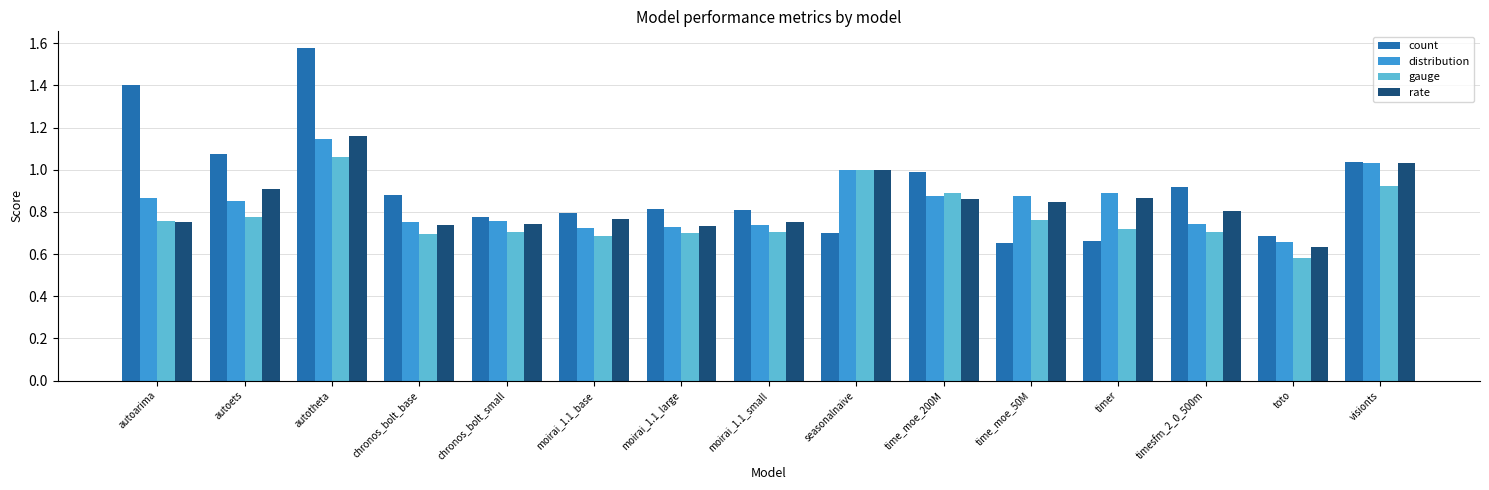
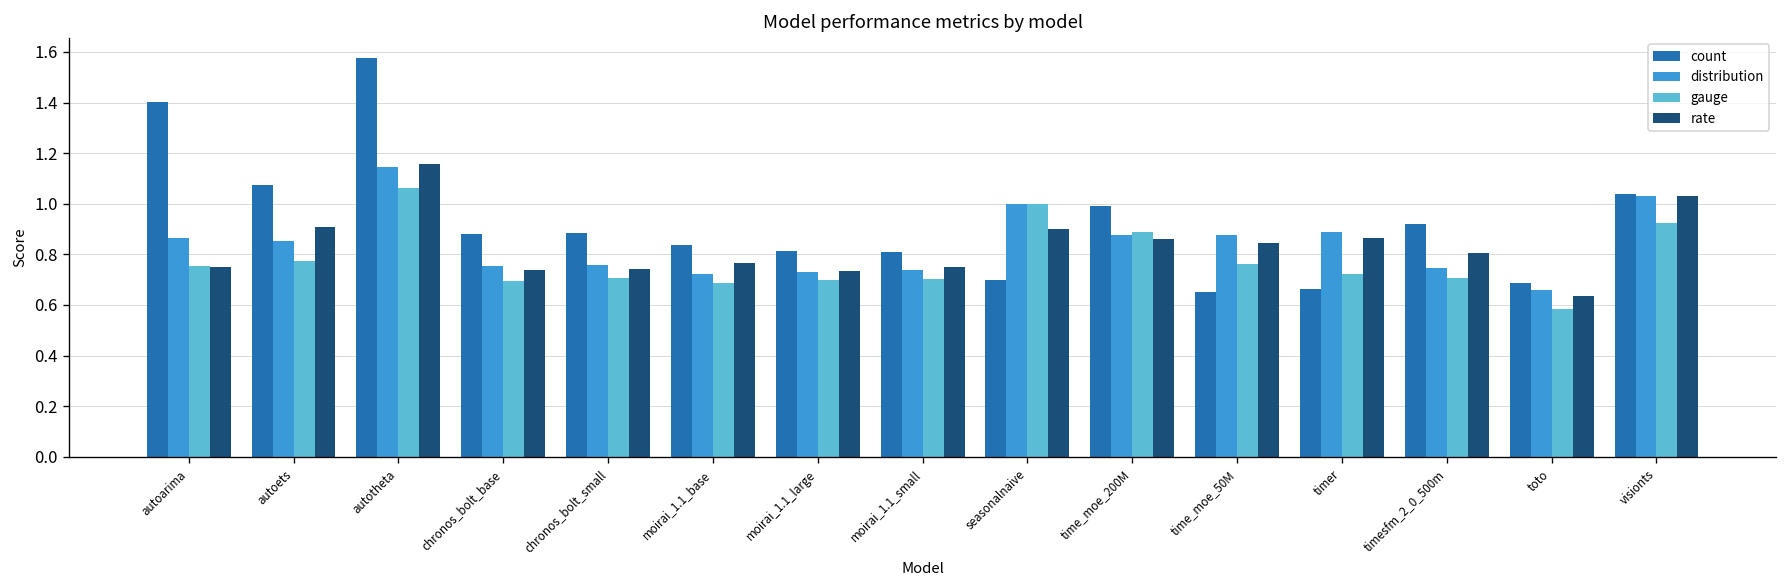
count, chronos_bolt_small: 0.77 -> 0.88
count, moirai_1.1_base: 0.80 -> 0.84
rate, seasonalnaive: 1.0 -> 0.9
